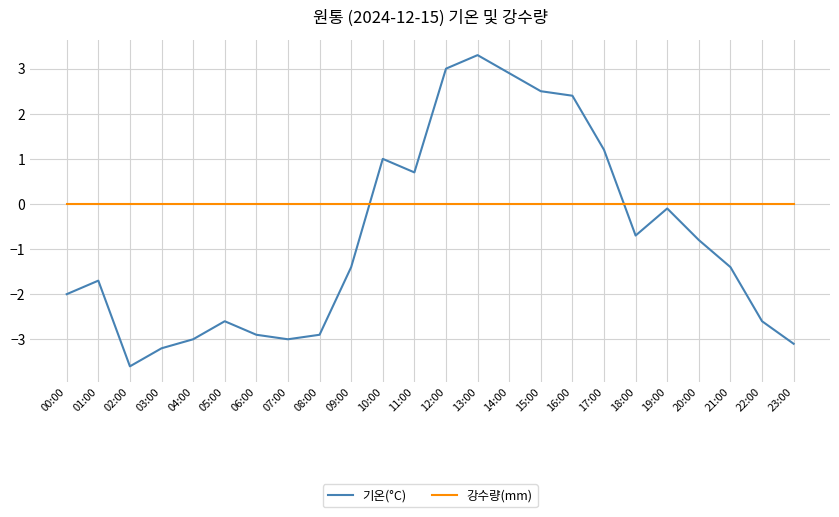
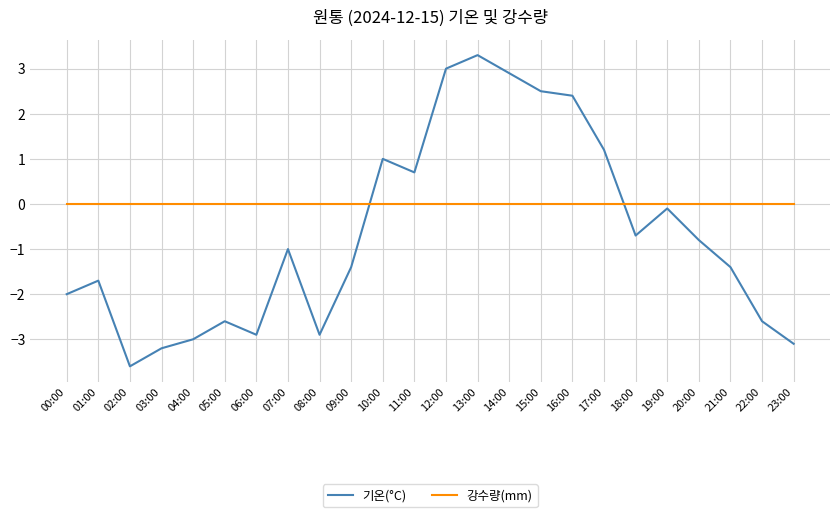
기온(°C), 07:00: -3 -> -1
